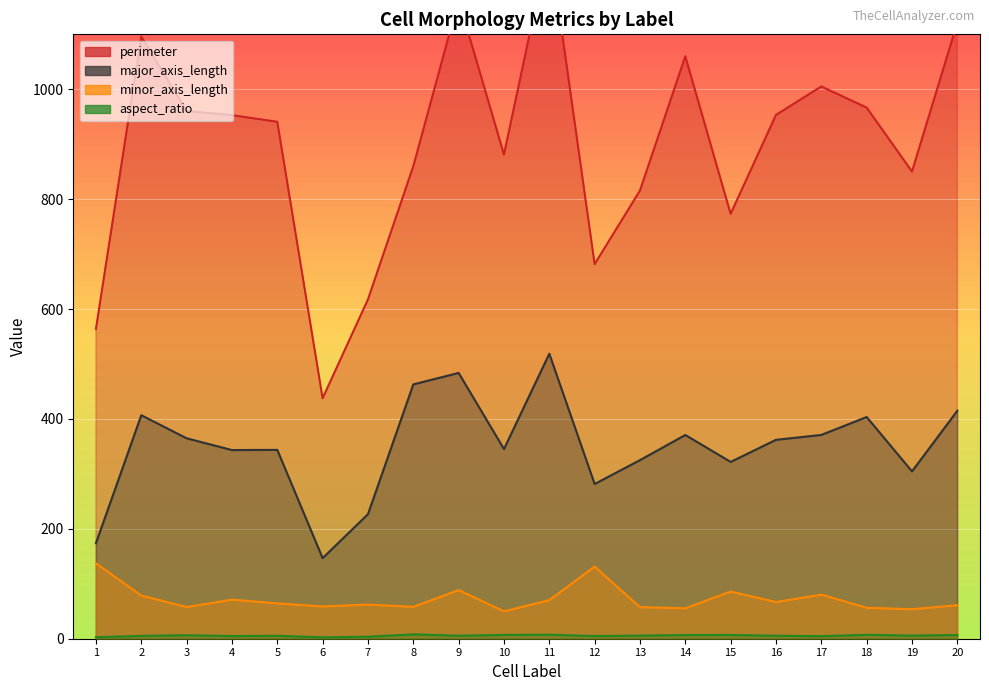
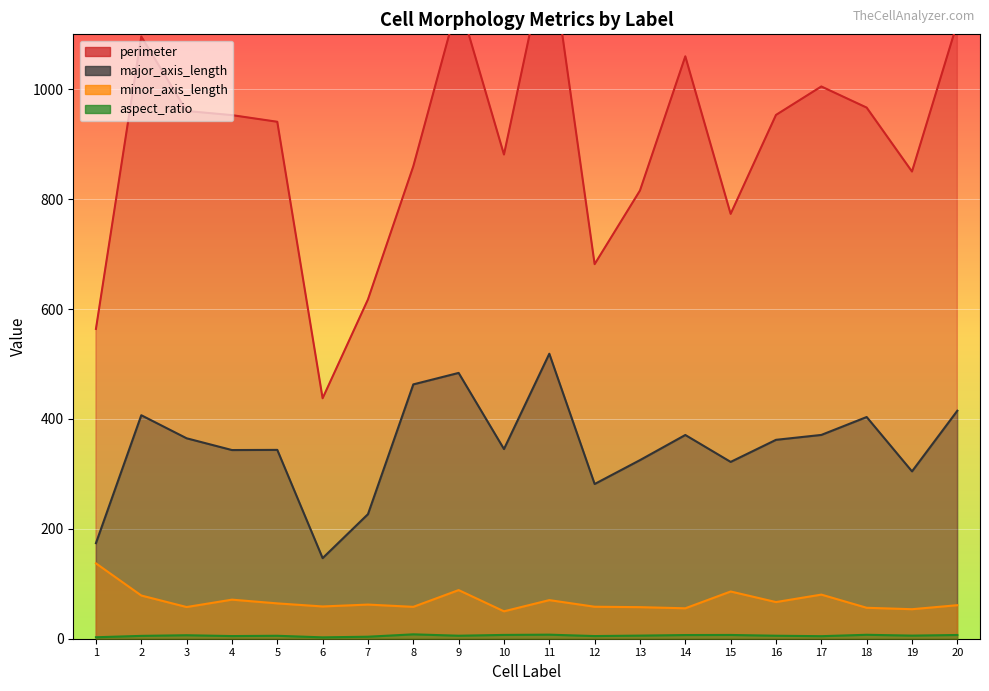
minor_axis_length, 12: 130 -> 60
